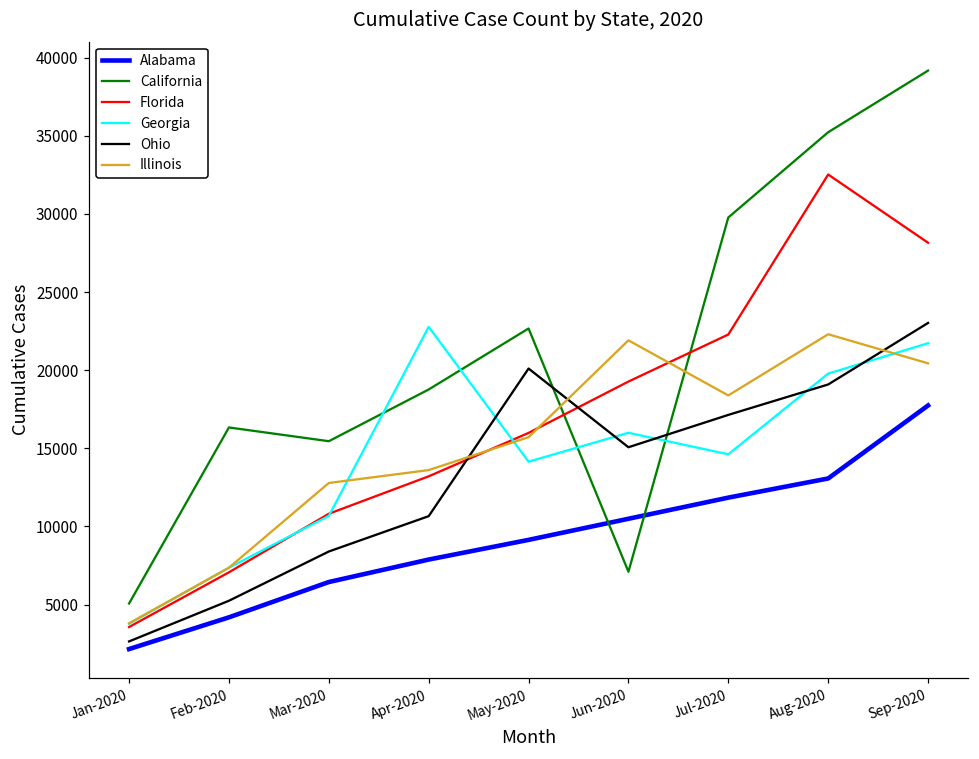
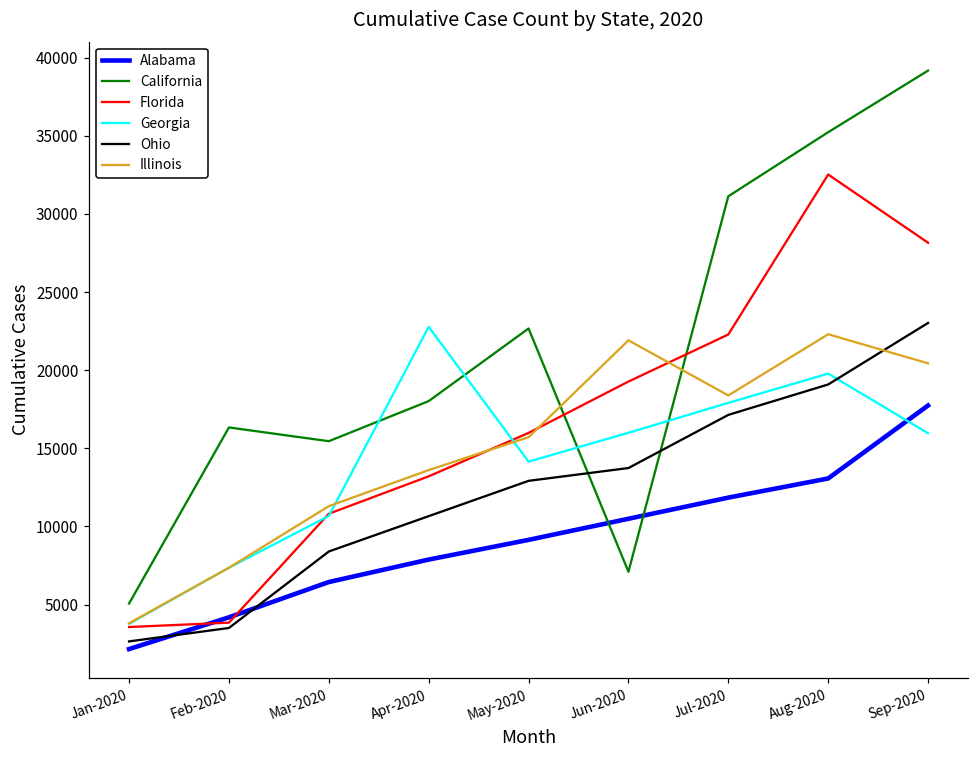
Florida, Feb-2020: 7100 -> 3800
Ohio, Feb-2020: 5200 -> 3500
Illinois, Mar-2020: 12800 -> 11300
California, Apr-2020: 18800 -> 18000
Ohio, May-2020: 20100 -> 12900
Ohio, Jun-2020: 15100 -> 13700
California, Jul-2020: 29800 -> 31100
Georgia, Jul-2020: 14600 -> 17900
Georgia, Sep-2020: 21700 -> 16000
